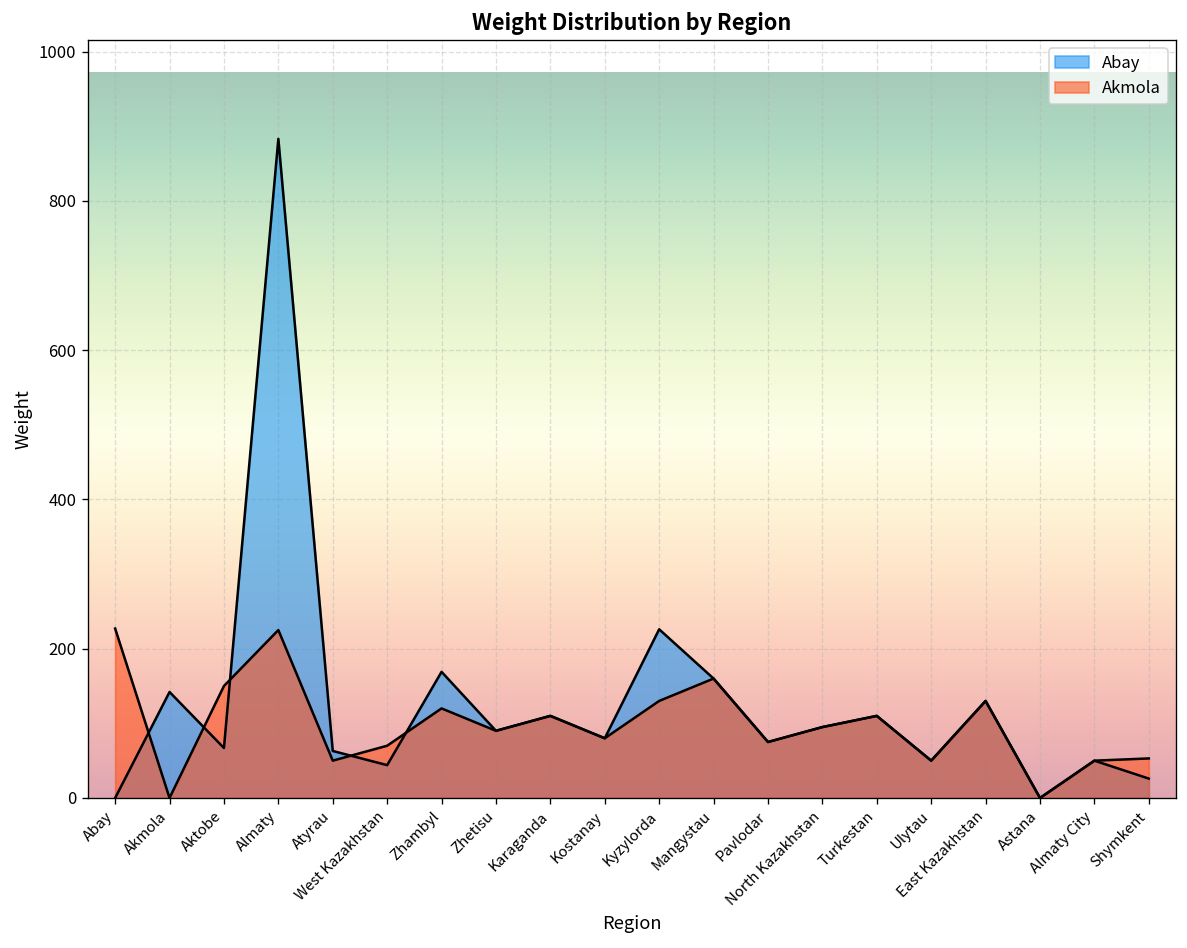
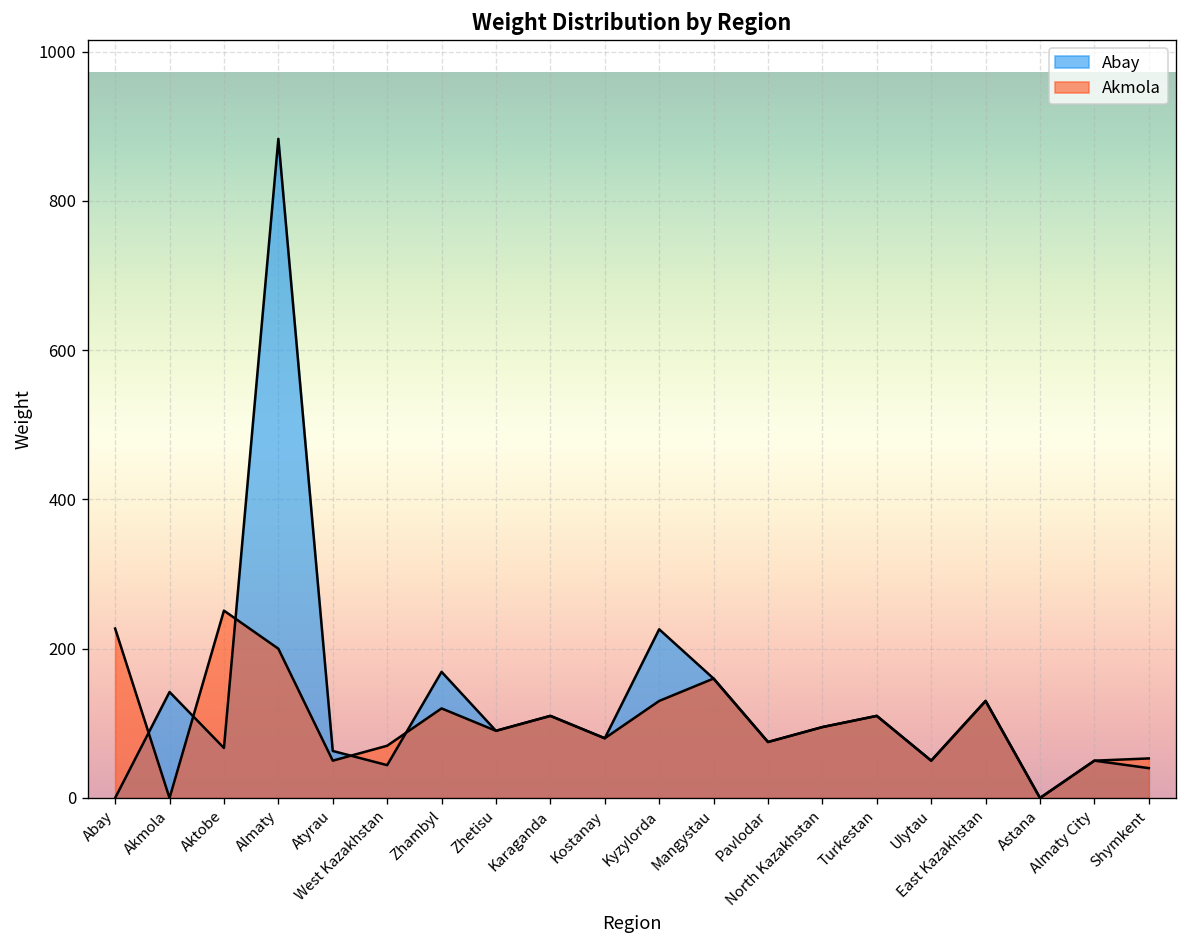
Akmola, Aktobe: 150 -> 250
Akmola, Almaty: 230 -> 200
Abay, Shymkent: 30 -> 40
